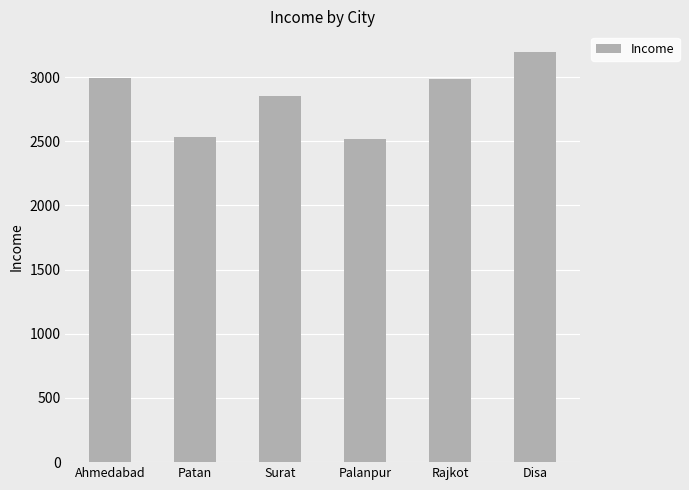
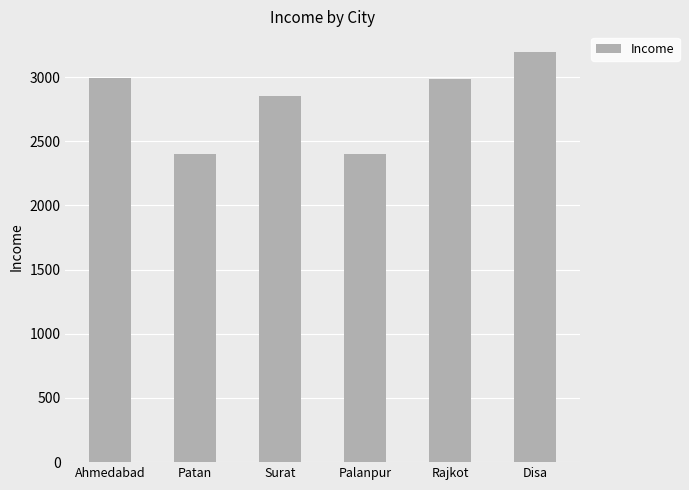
Patan: 2530 -> 2400
Palanpur: 2520 -> 2400
